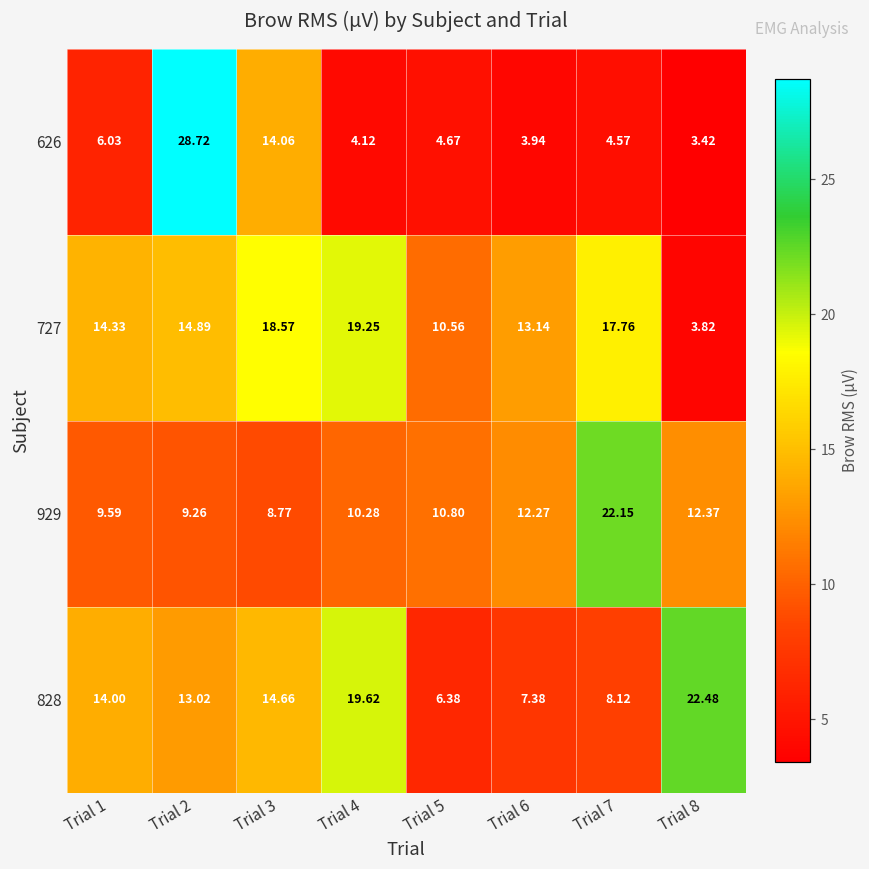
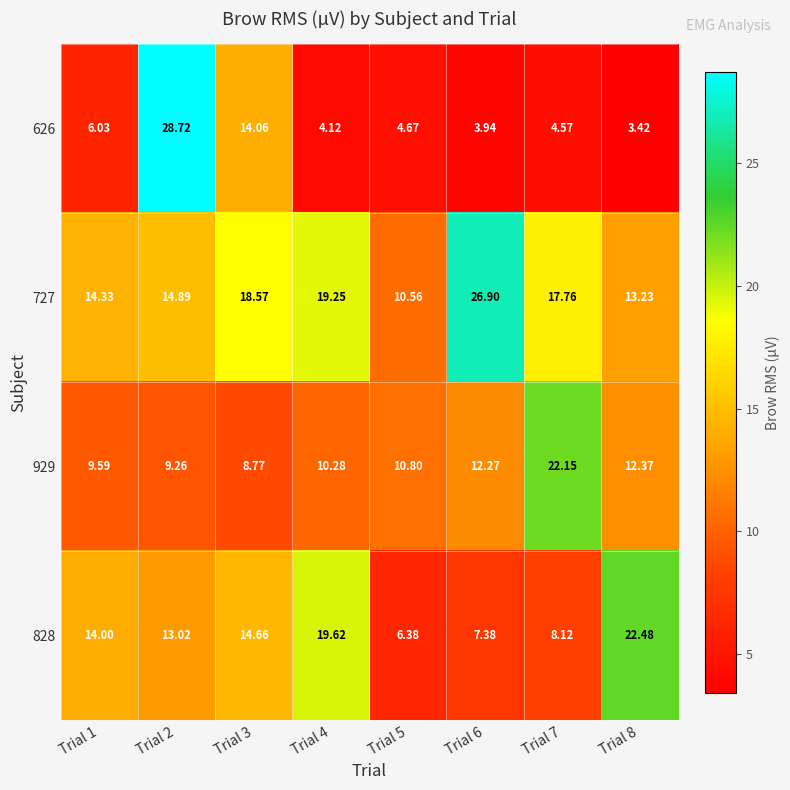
727, Trial 6: 13.14 -> 26.90
727, Trial 8: 3.82 -> 13.23
